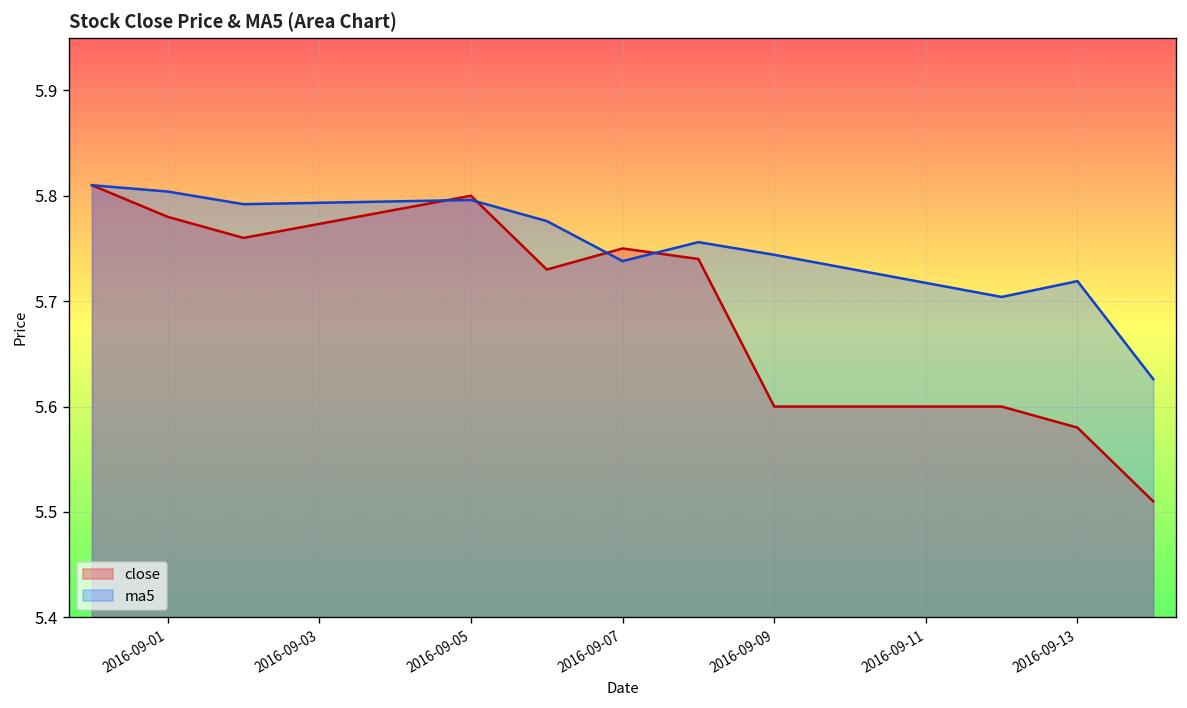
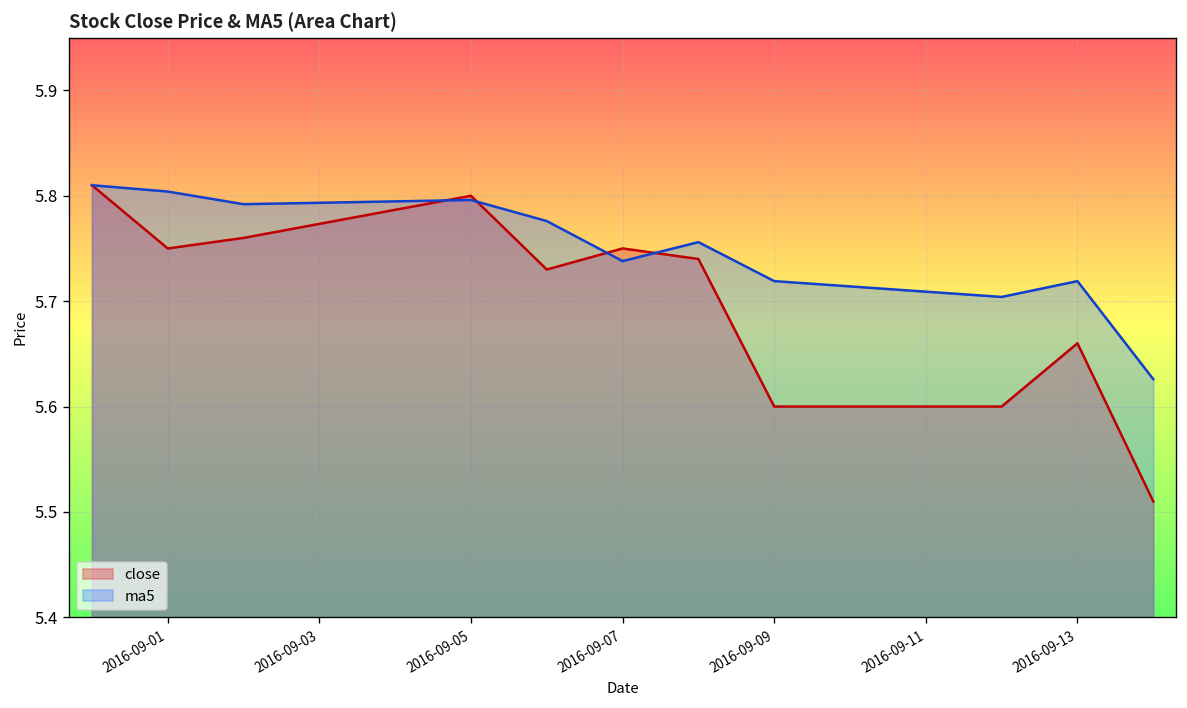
close, 2016-09-01: 5.78 -> 5.75
ma5, 2016-09-09: 5.74 -> 5.72
close, 2016-09-13: 5.58 -> 5.66
